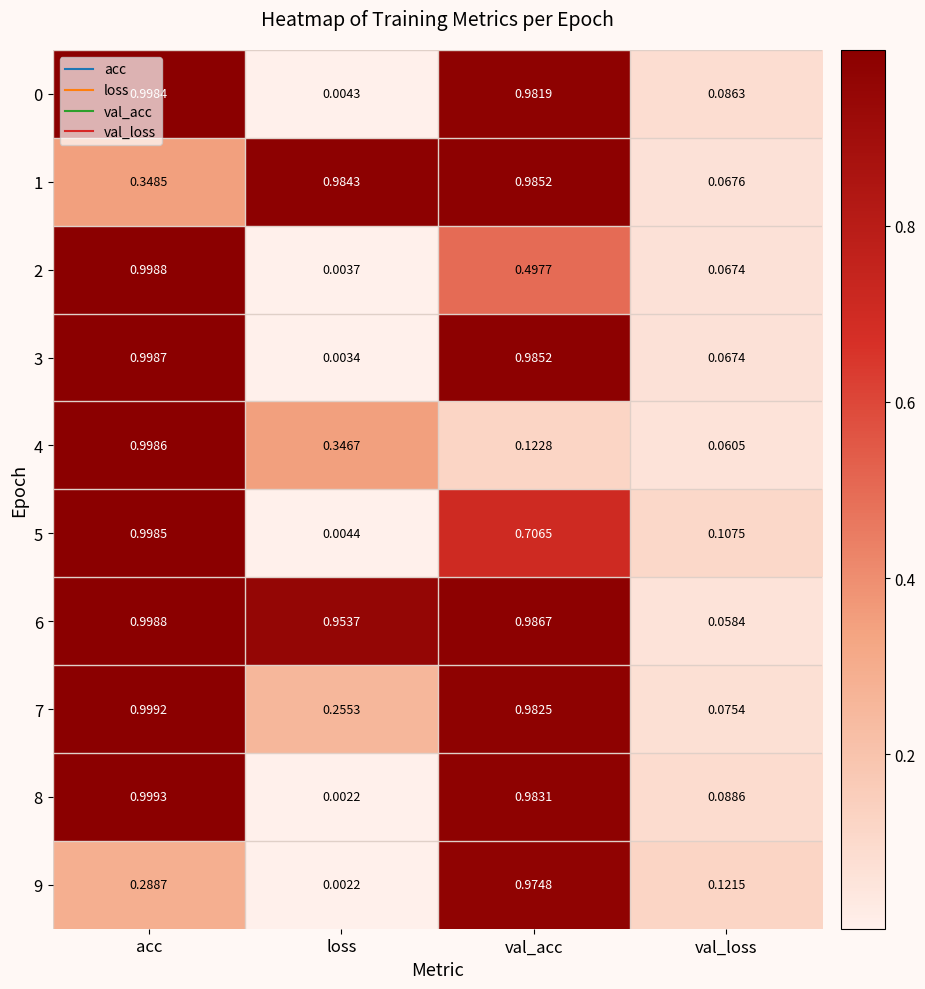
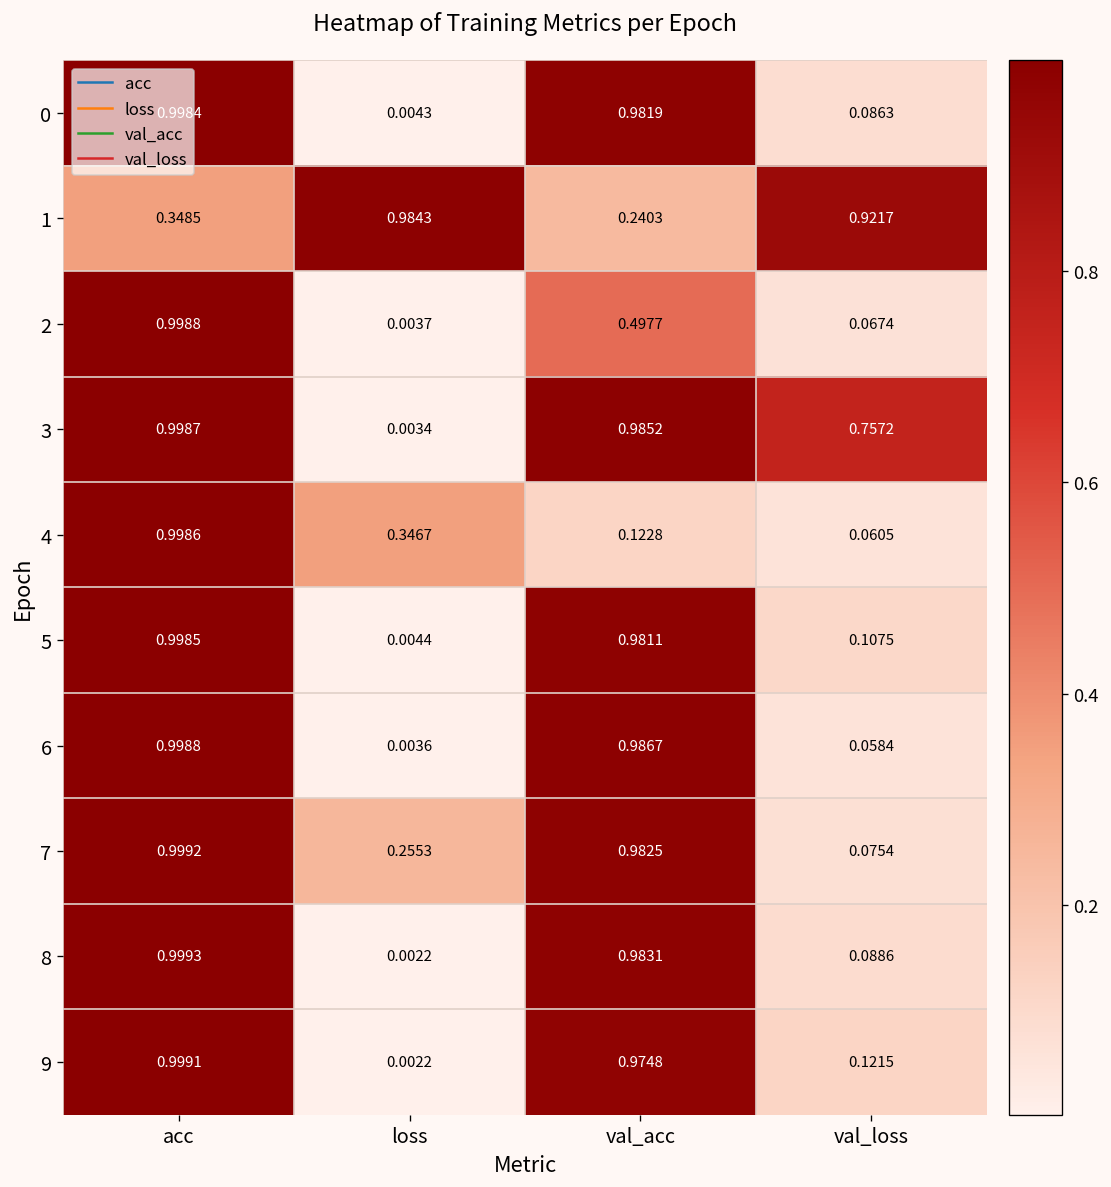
1, val_acc: 0.9852 -> 0.2403
1, val_loss: 0.0676 -> 0.9217
3, val_loss: 0.0674 -> 0.7572
5, val_acc: 0.7065 -> 0.9811
6, loss: 0.9537 -> 0.0036
9, acc: 0.2887 -> 0.9991
